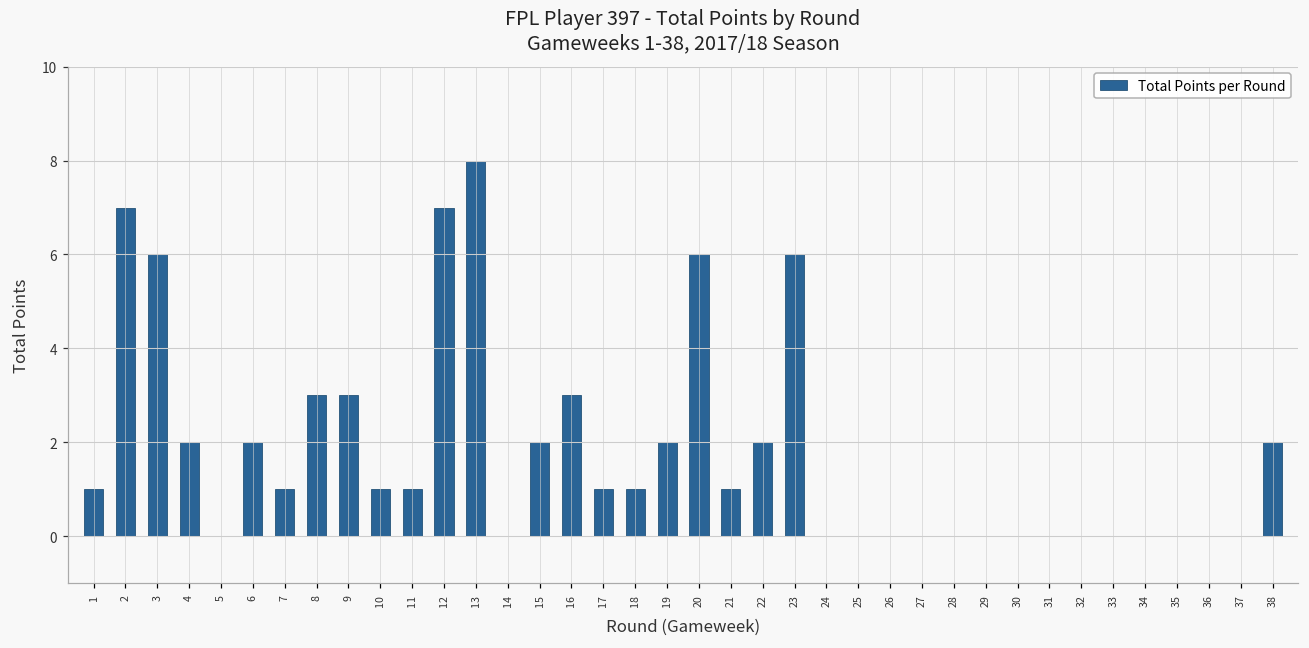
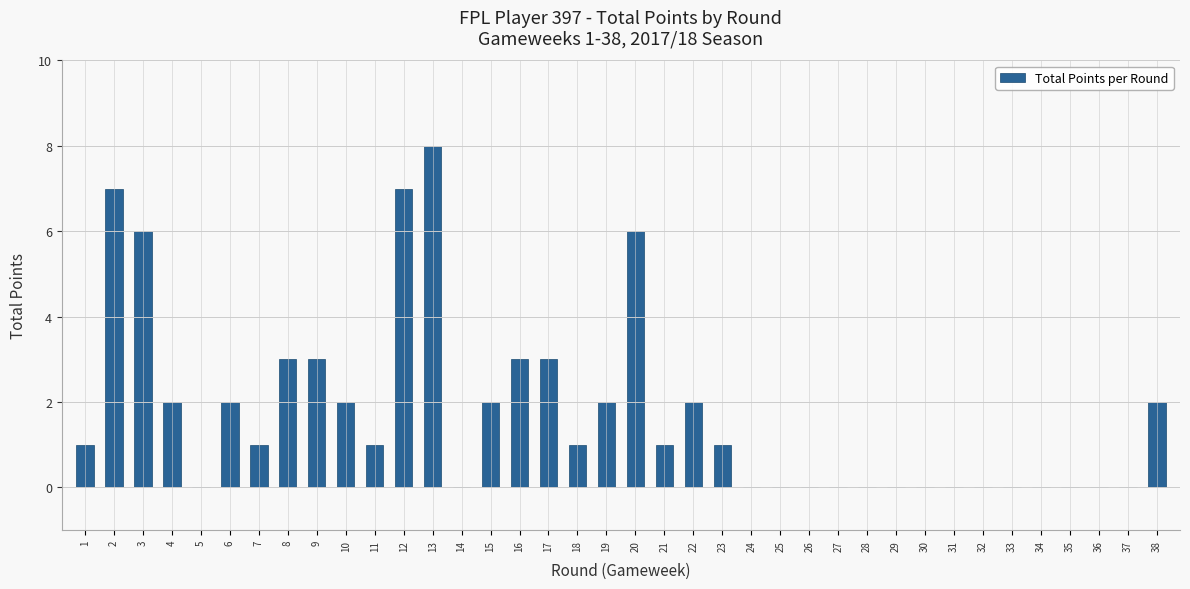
10: 1 -> 2
17: 1 -> 3
23: 6 -> 1
